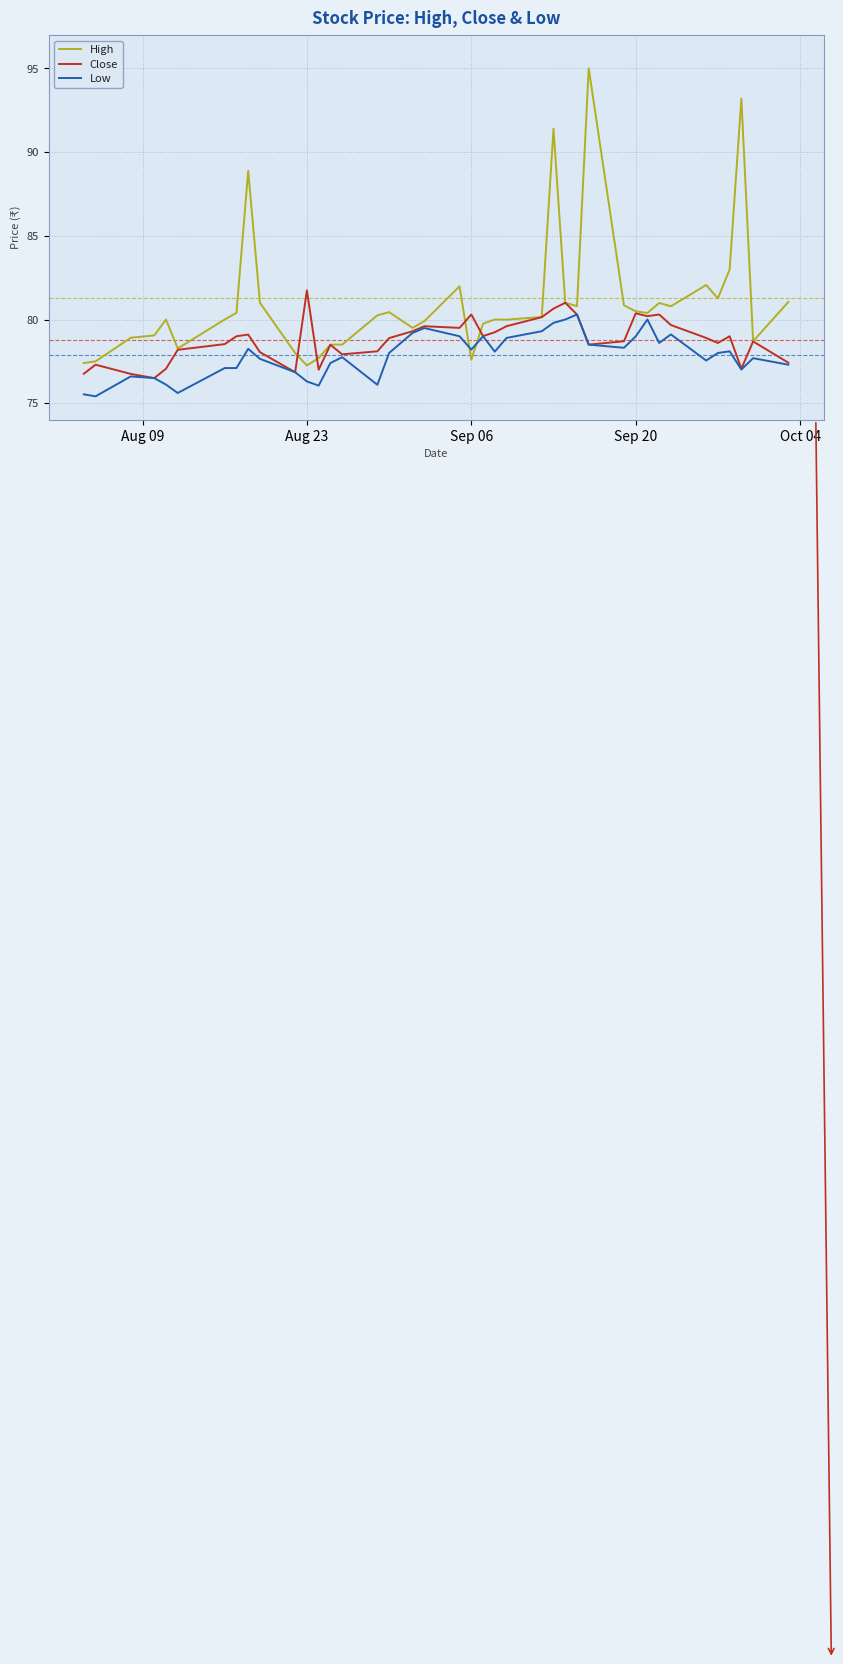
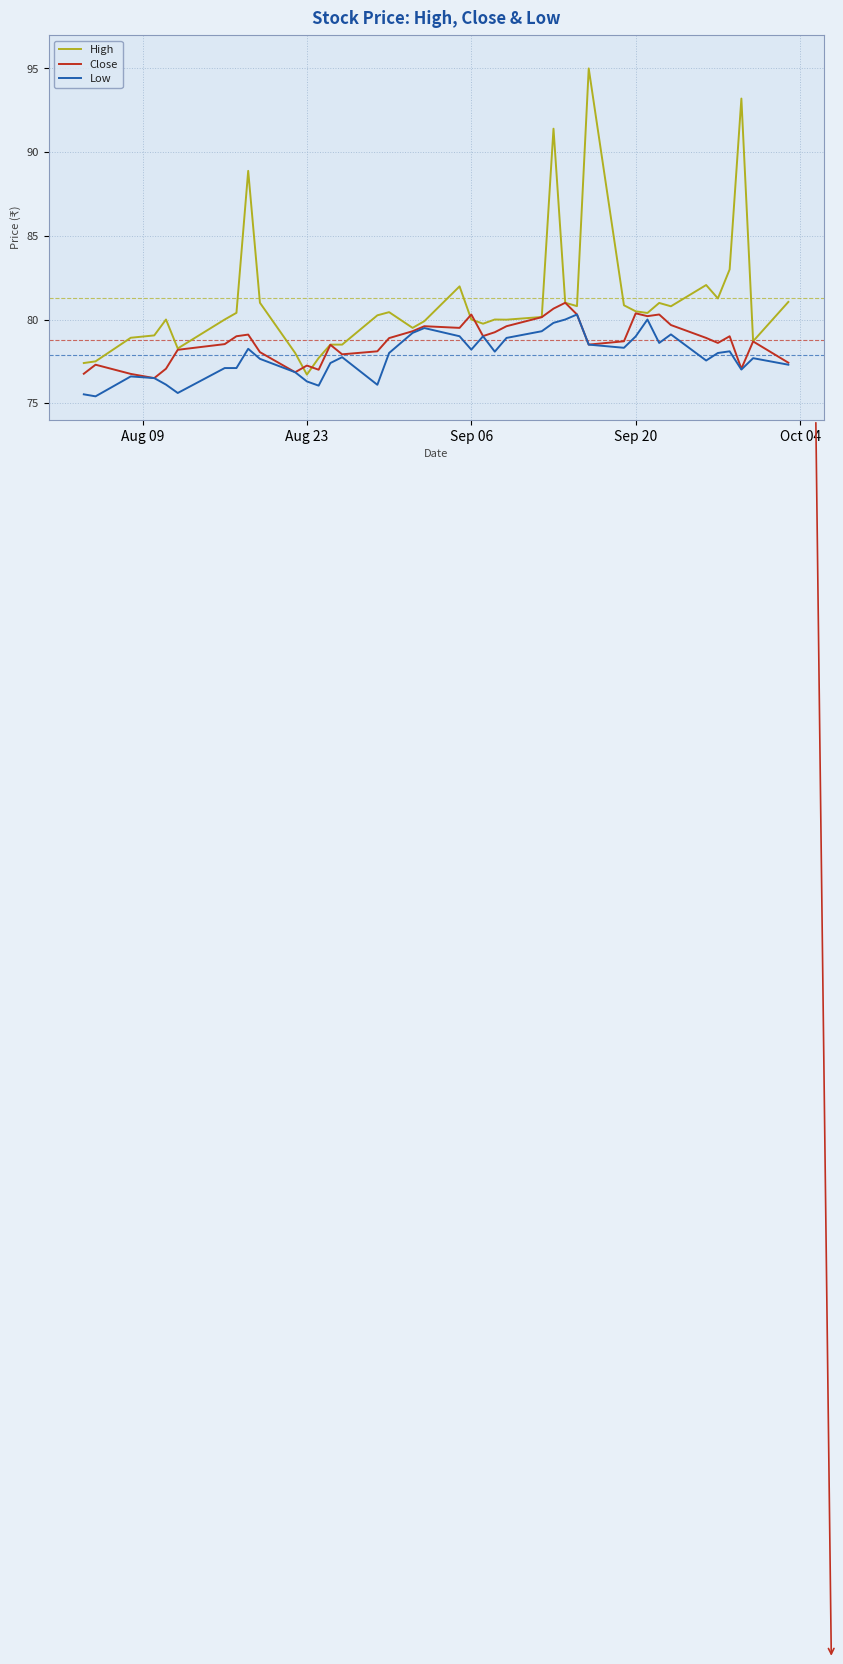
High, Aug 23: 77.3 -> 76.7
Close, Aug 23: 81.7 -> 77.3
High, Sep 06: 77.6 -> 80.0
